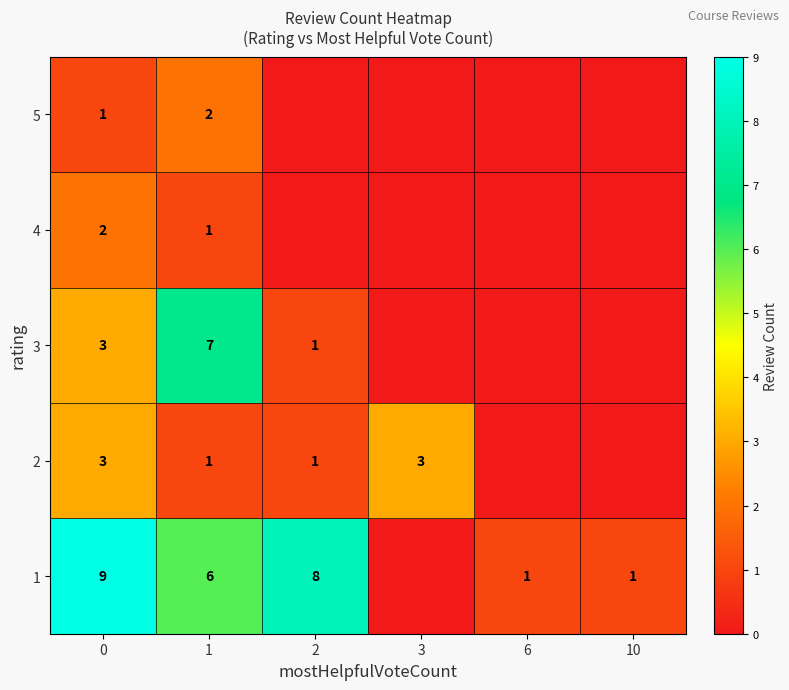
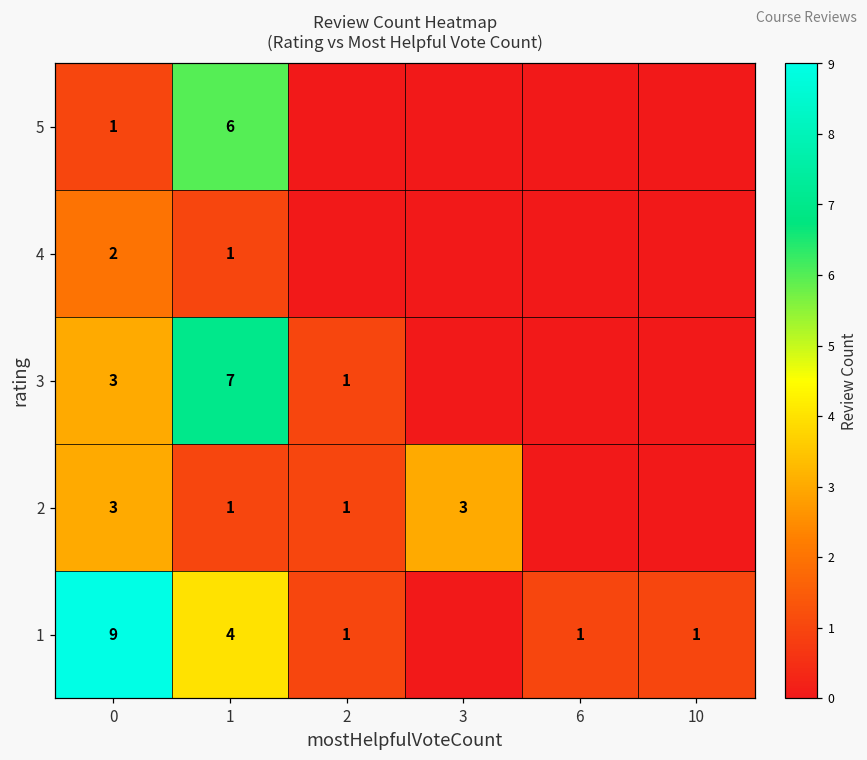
5, 1: 2 -> 6
1, 1: 6 -> 4
1, 2: 8 -> 1
